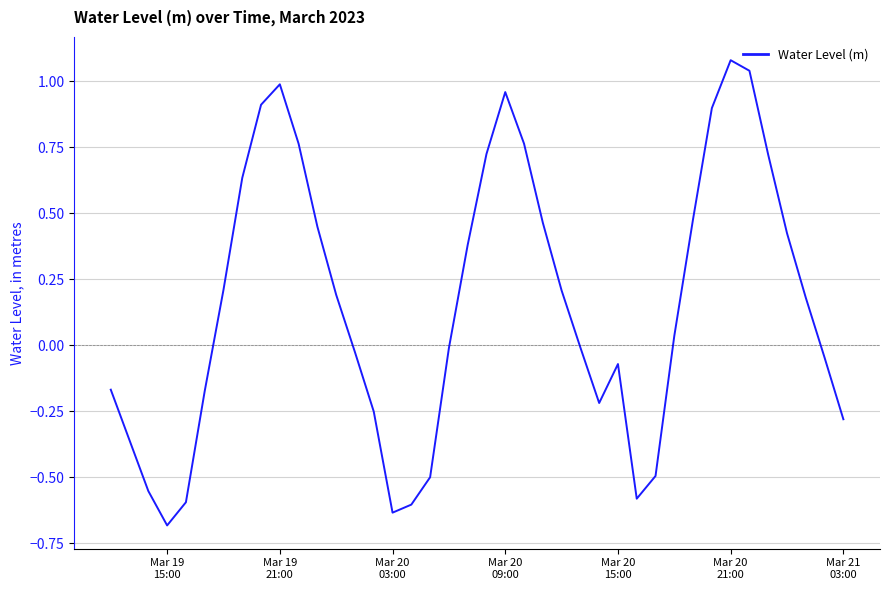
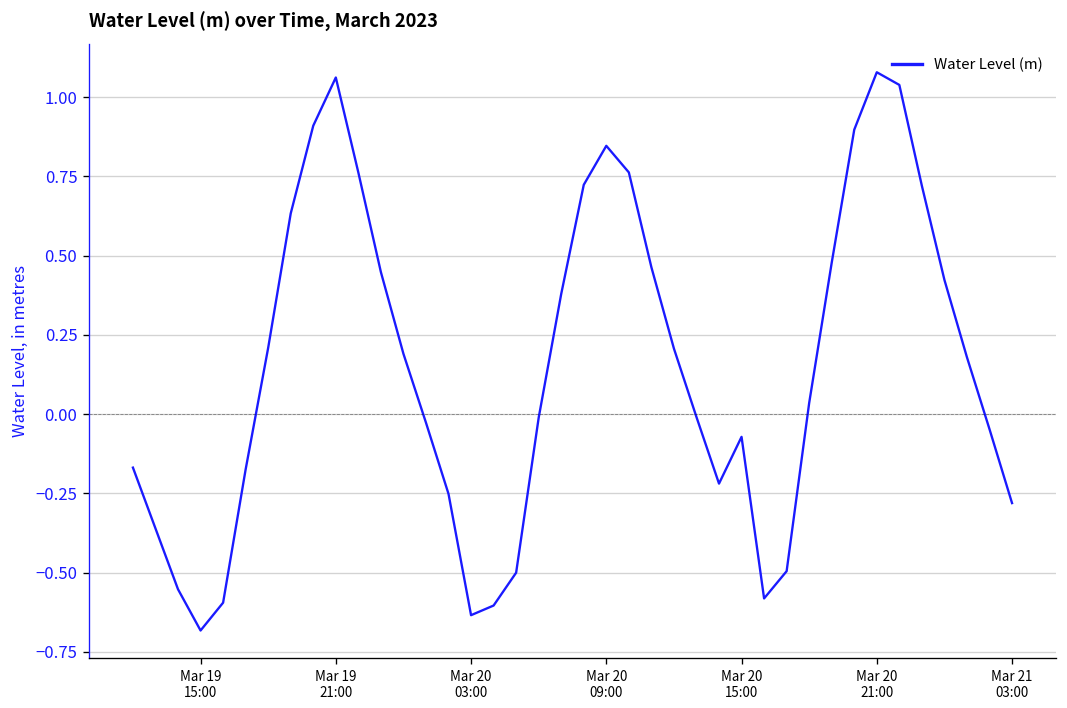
Mar 19 21:00: 0.99 -> 1.06
Mar 20 09:00: 0.96 -> 0.85
